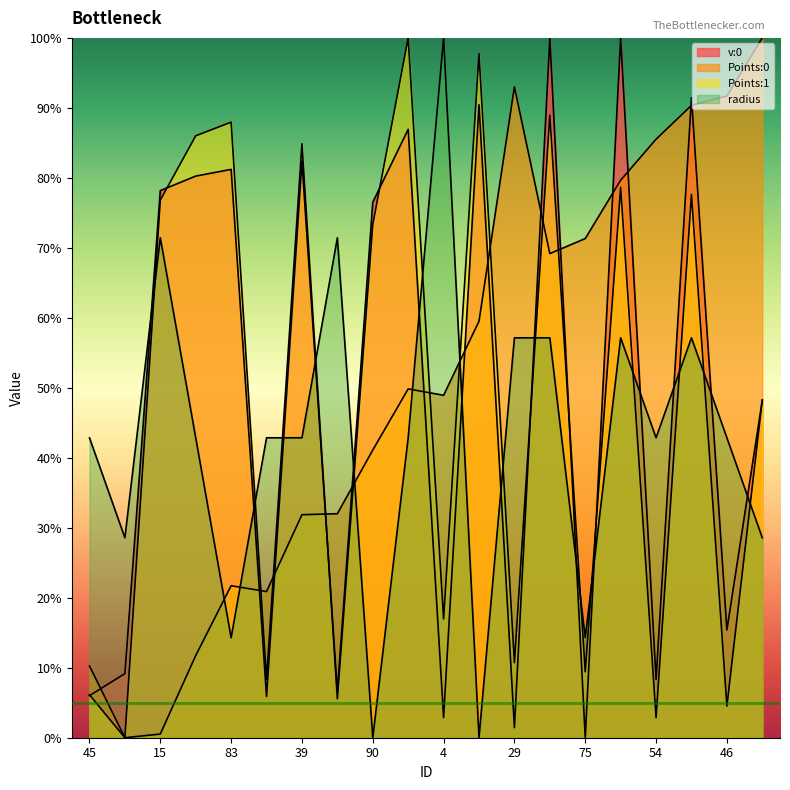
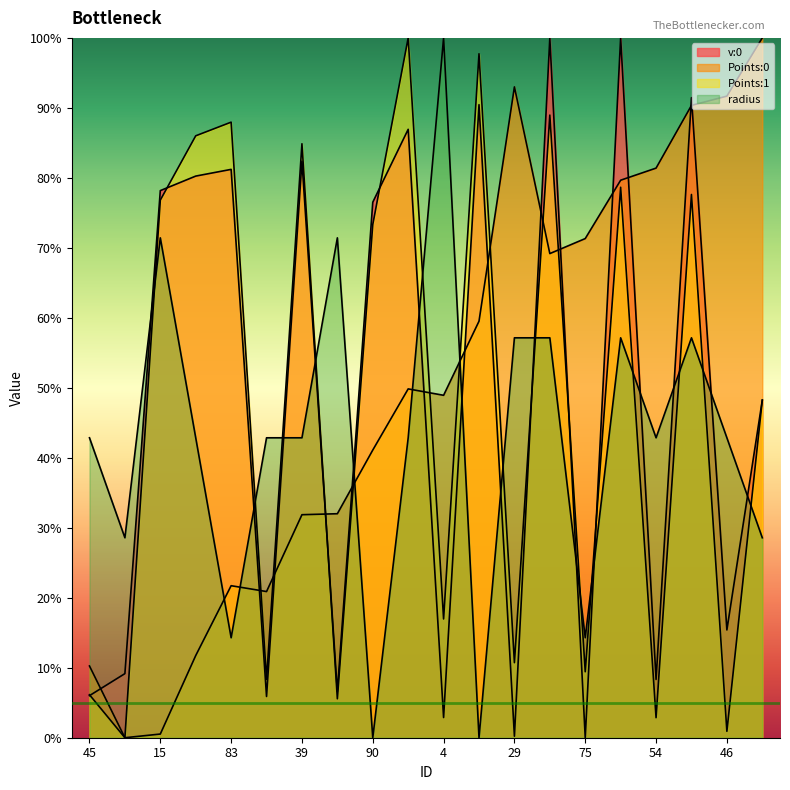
v:0, 29: 1% -> 0%
Points:0, 54: 86% -> 81%
Points:1, 46: 5% -> 1%
